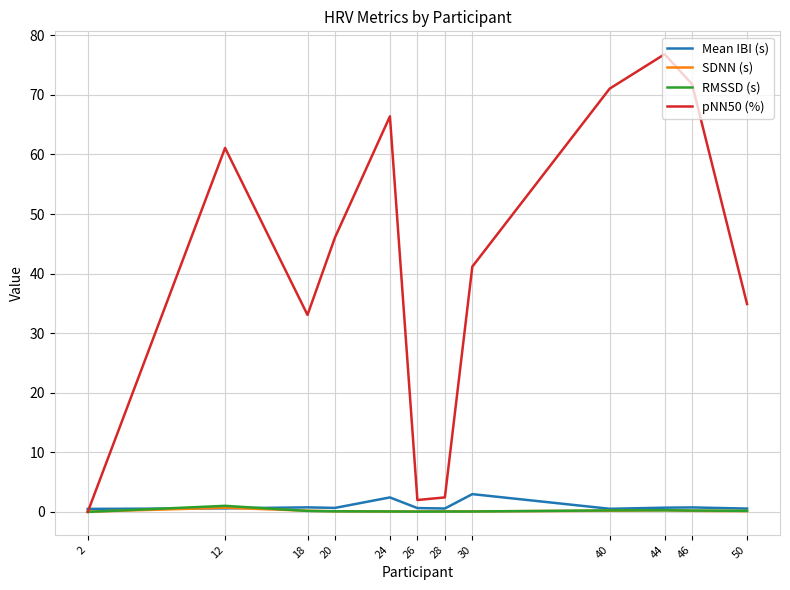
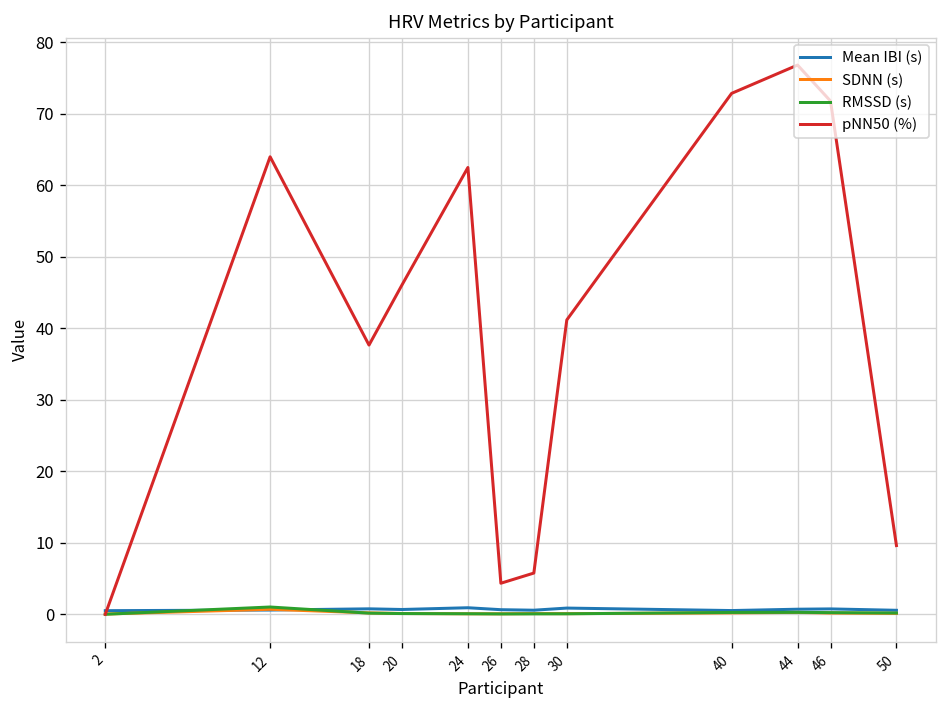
pNN50 (%), 12: 61 -> 64
pNN50 (%), 18: 33 -> 38
Mean IBI (s), 24: 2 -> 1
pNN50 (%), 24: 66 -> 63
pNN50 (%), 26: 2 -> 4
pNN50 (%), 28: 2 -> 6
Mean IBI (s), 30: 3 -> 1
pNN50 (%), 40: 71 -> 73
pNN50 (%), 50: 35 -> 10
